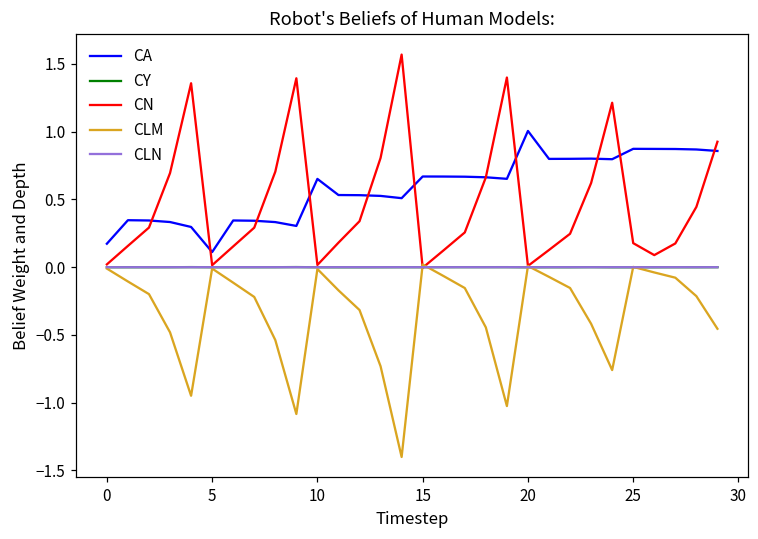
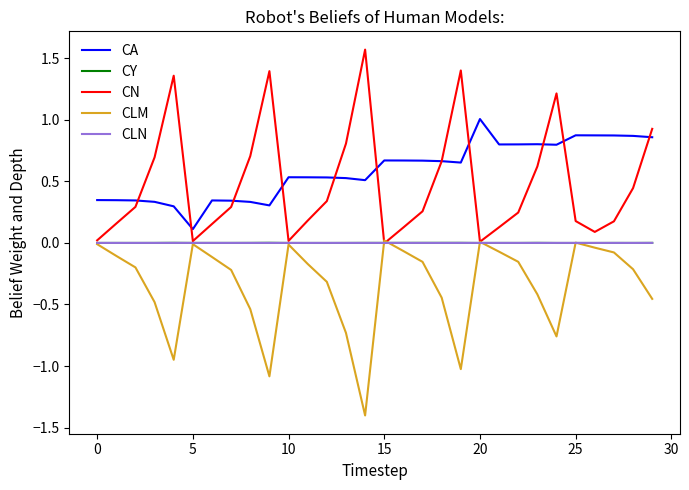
CA, 0: 0.17 -> 0.35
CA, 10: 0.65 -> 0.53
